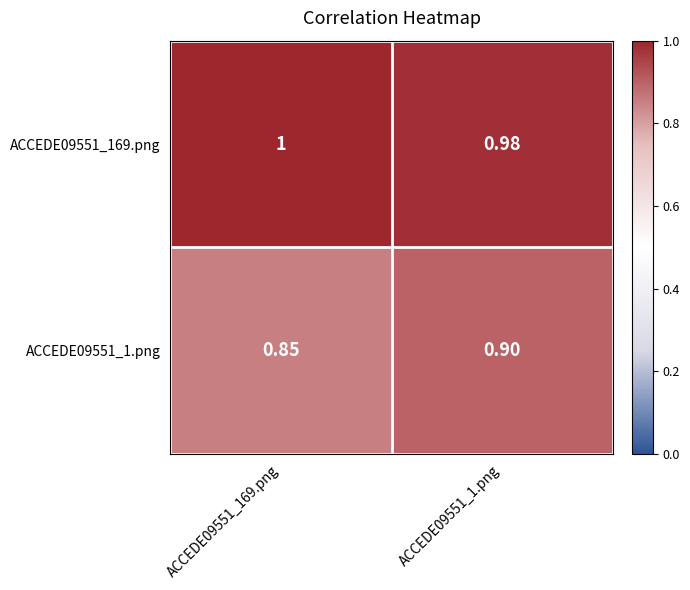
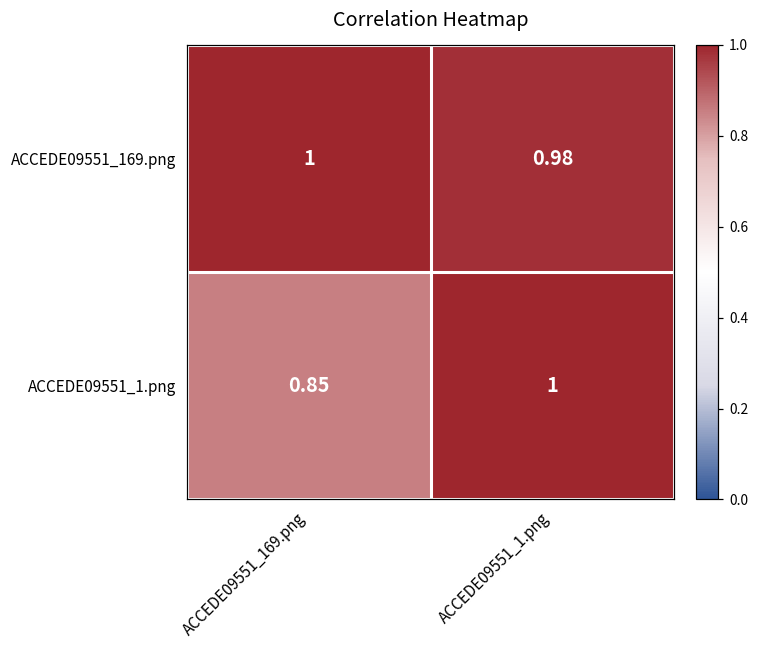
ACCEDE09551_1.png, ACCEDE09551_1.png: 0.90 -> 1
